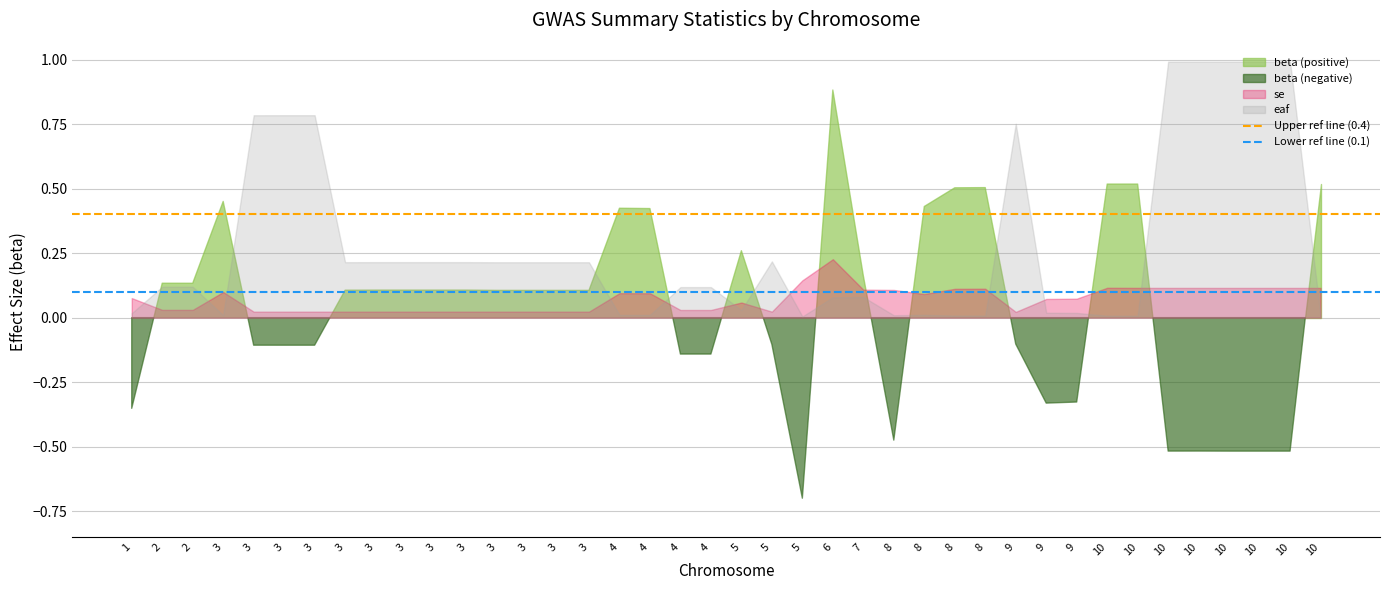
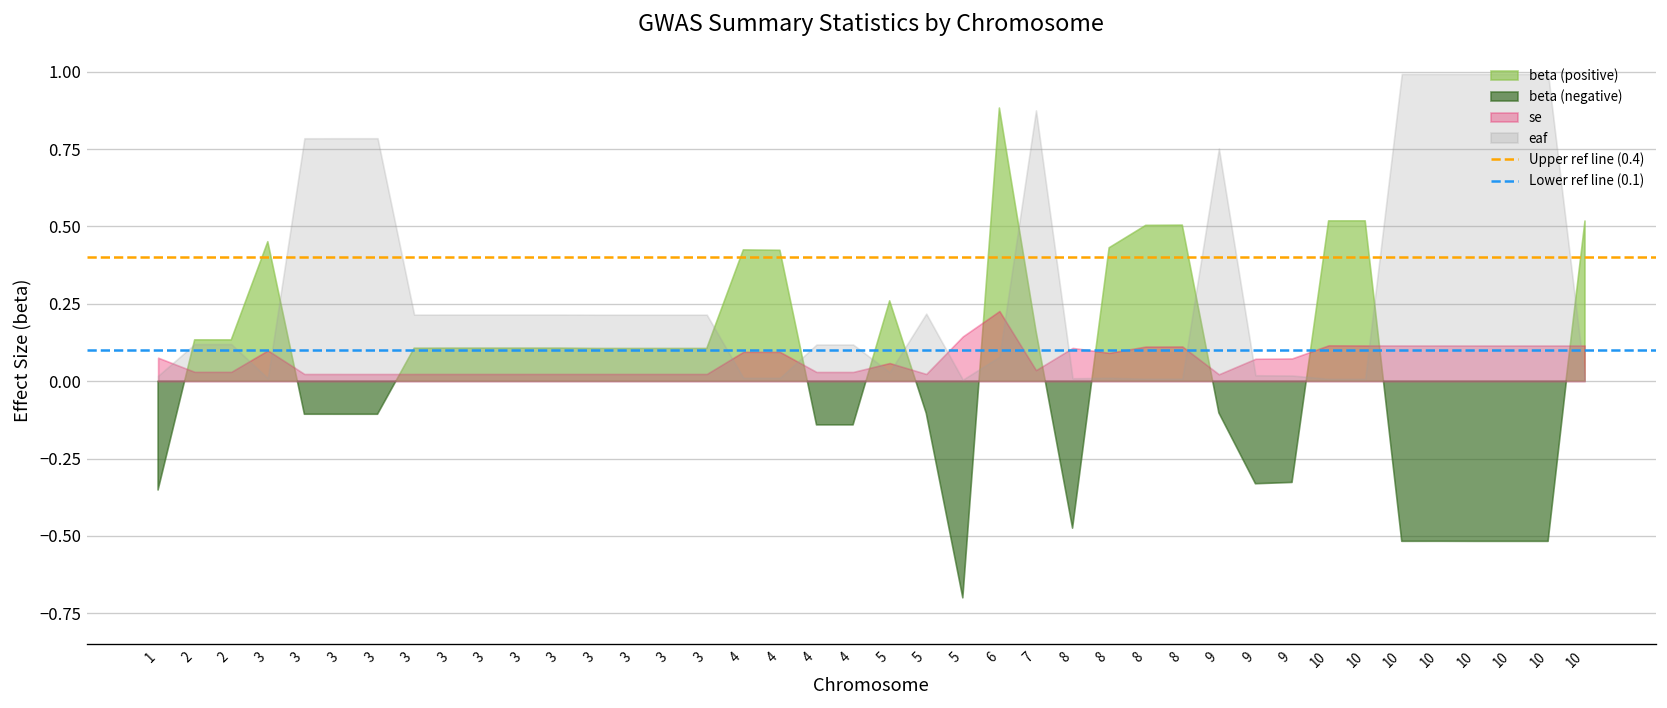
se, 7: 0.11 -> 0.04
eaf, 7: 0.08 -> 0.87
